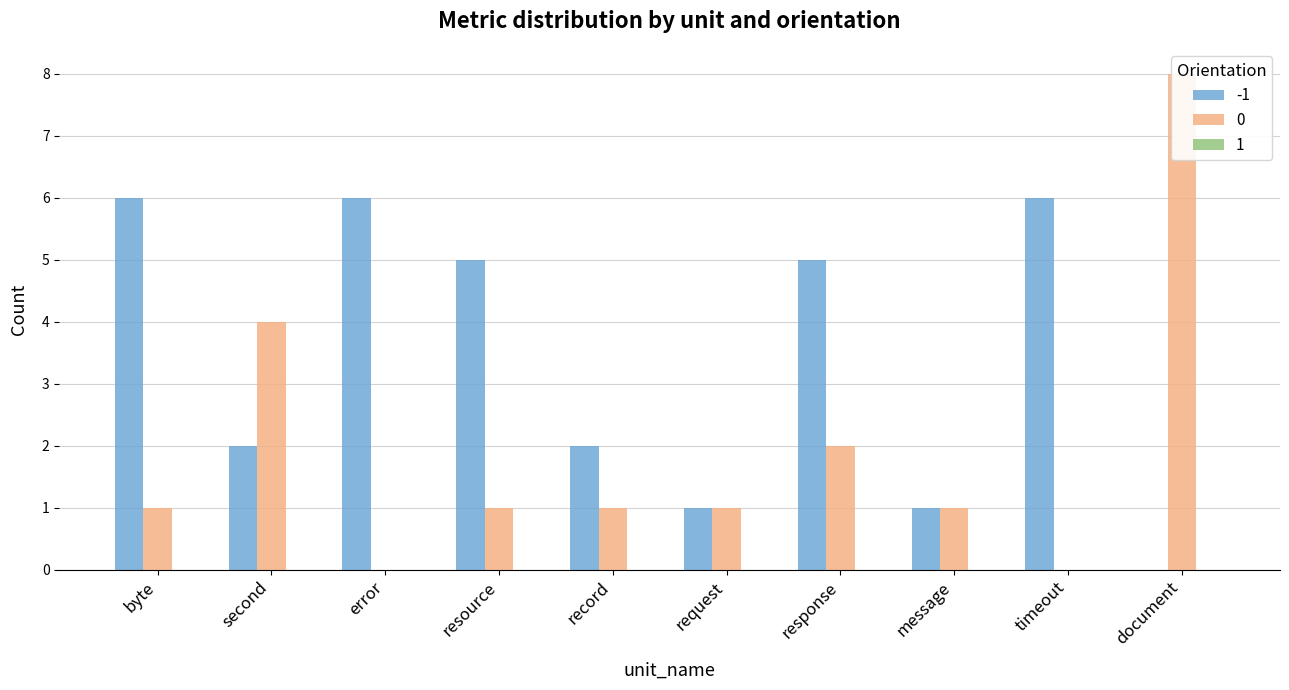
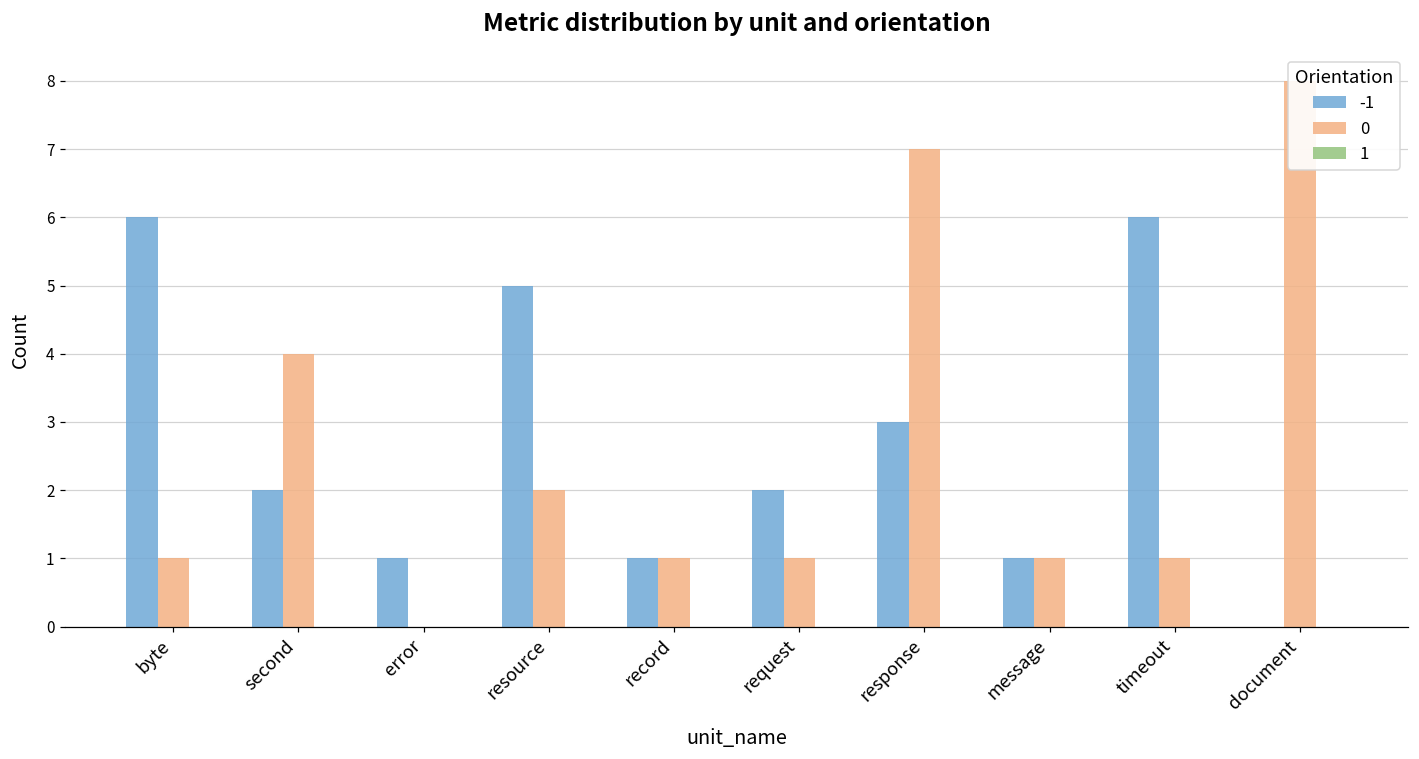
-1, error: 6 -> 1
0, resource: 1 -> 2
-1, record: 2 -> 1
-1, request: 1 -> 2
-1, response: 5 -> 3
0, response: 2 -> 7
0, timeout: 0 -> 1
